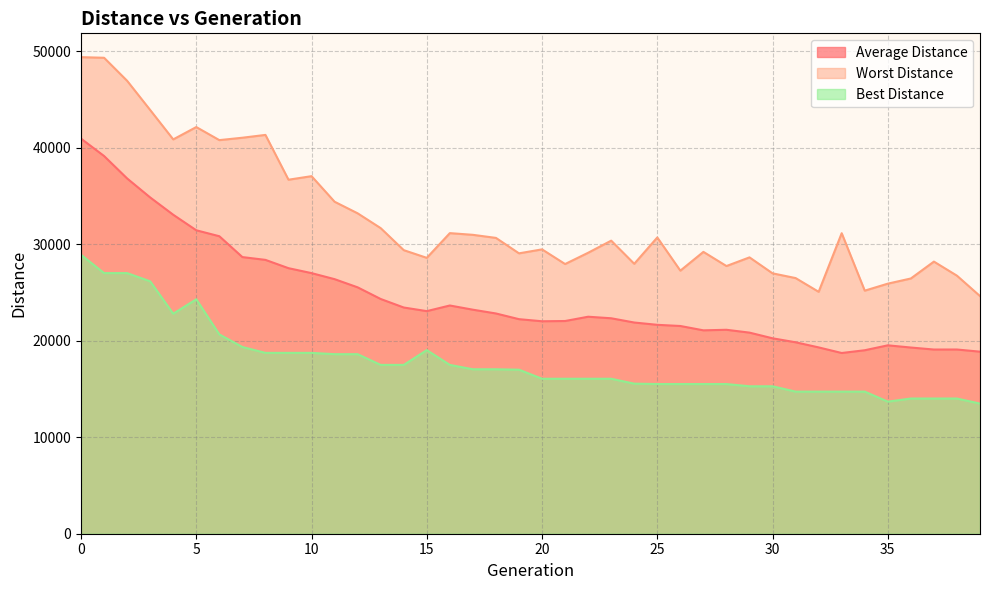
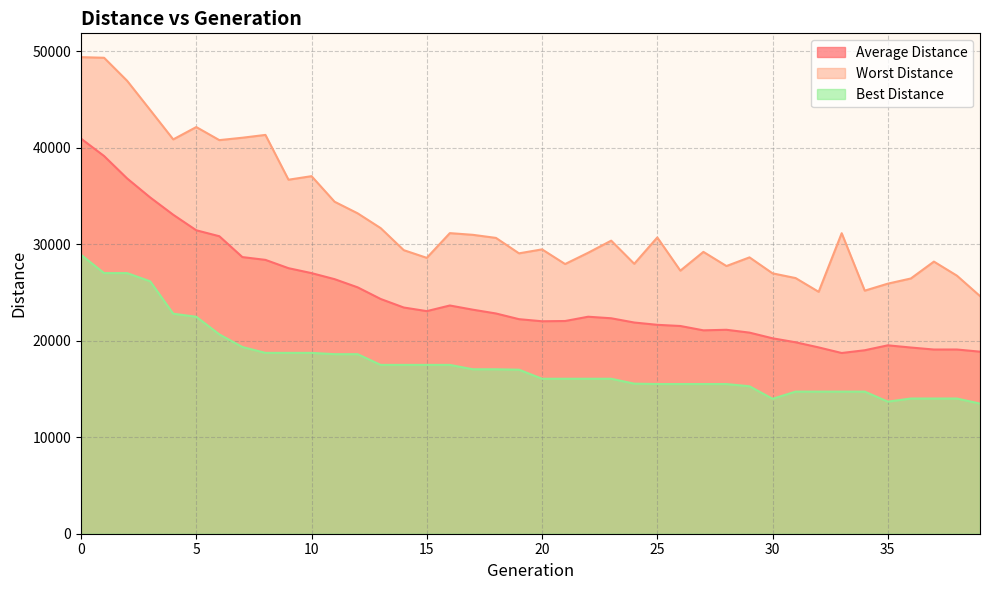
Best Distance, 5: 24000 -> 22000
Best Distance, 15: 19000 -> 17000
Best Distance, 30: 15000 -> 14000
